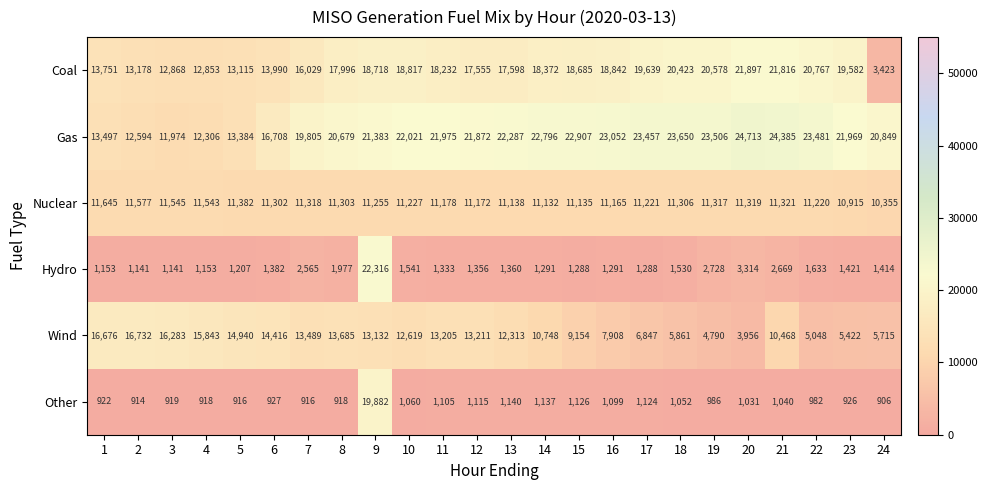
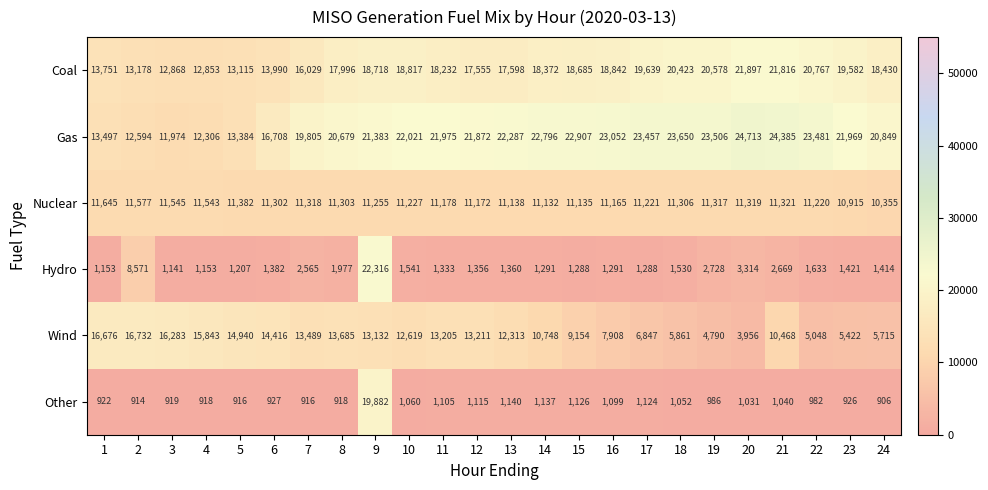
Coal, 24: 3,423 -> 18,430
Hydro, 2: 1,141 -> 8,571
